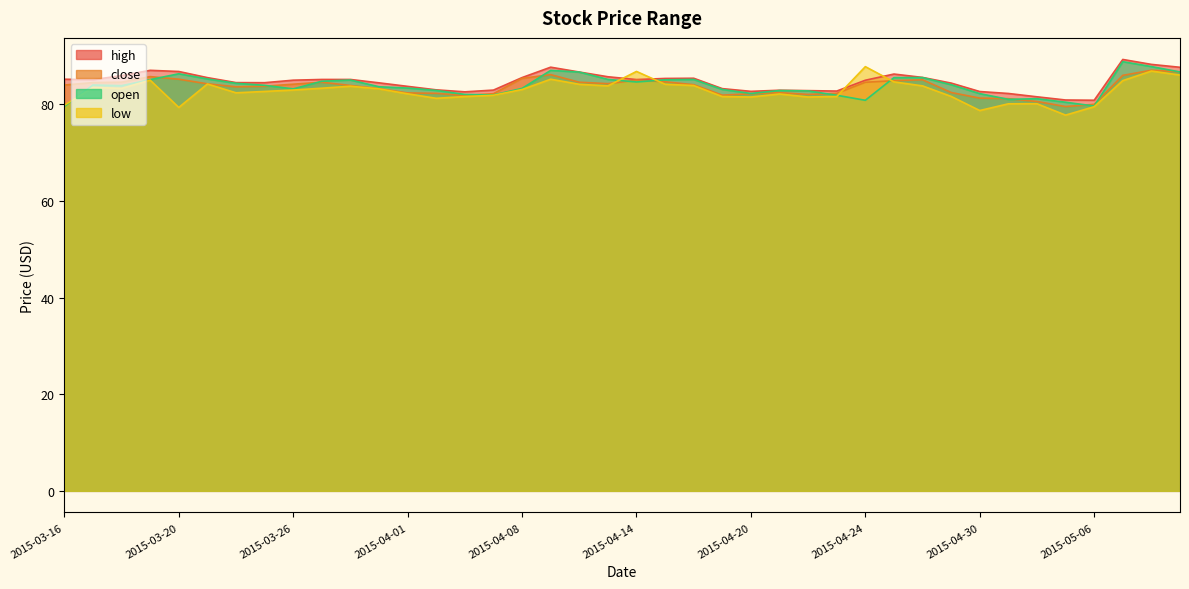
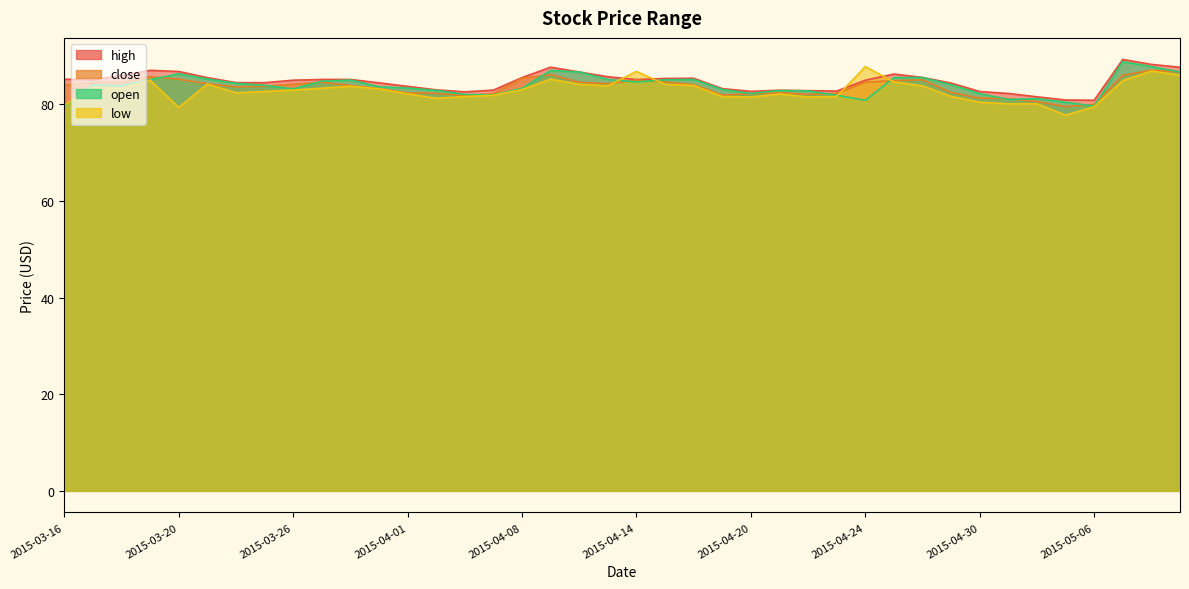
low, 2015-04-30: 79 -> 80
